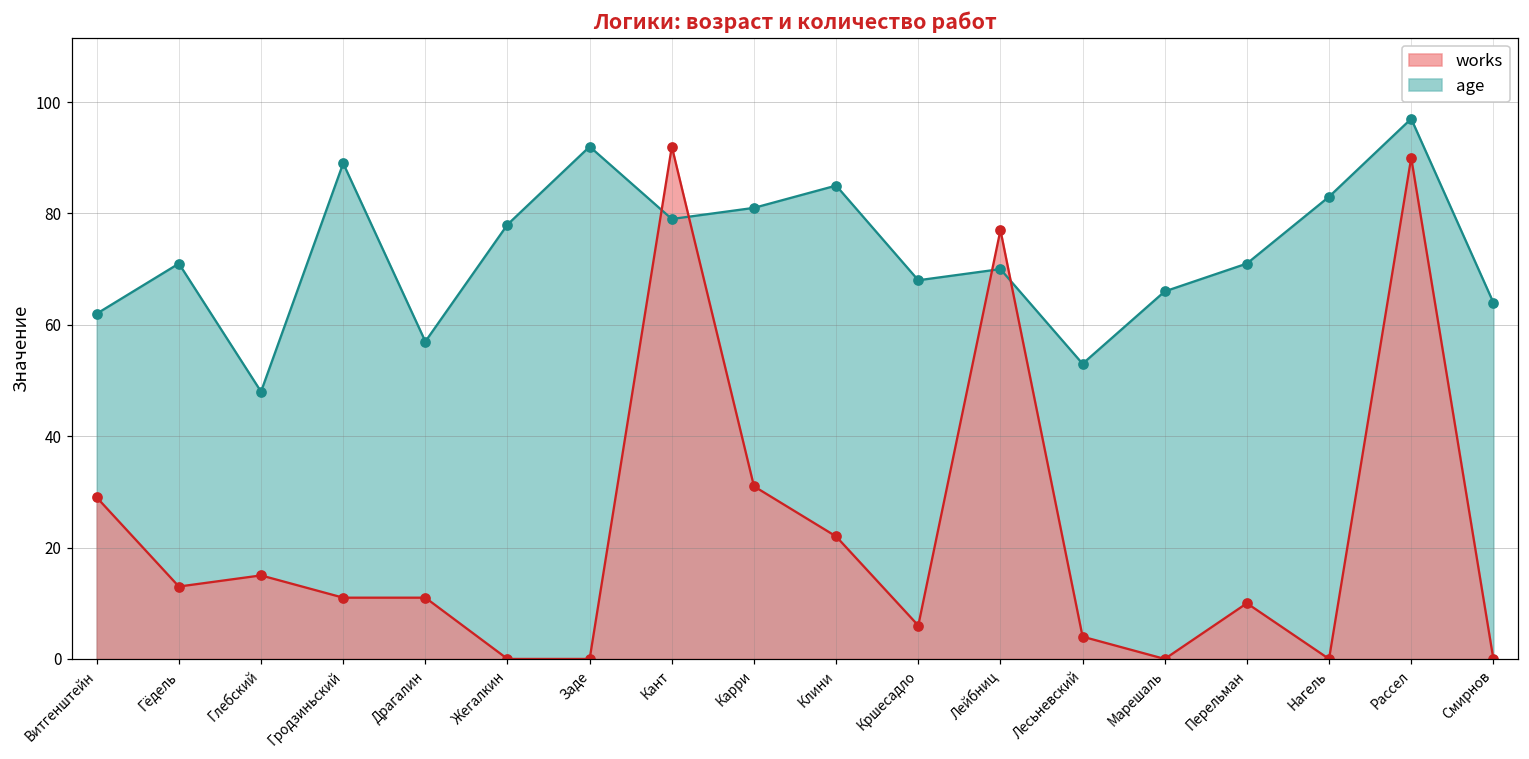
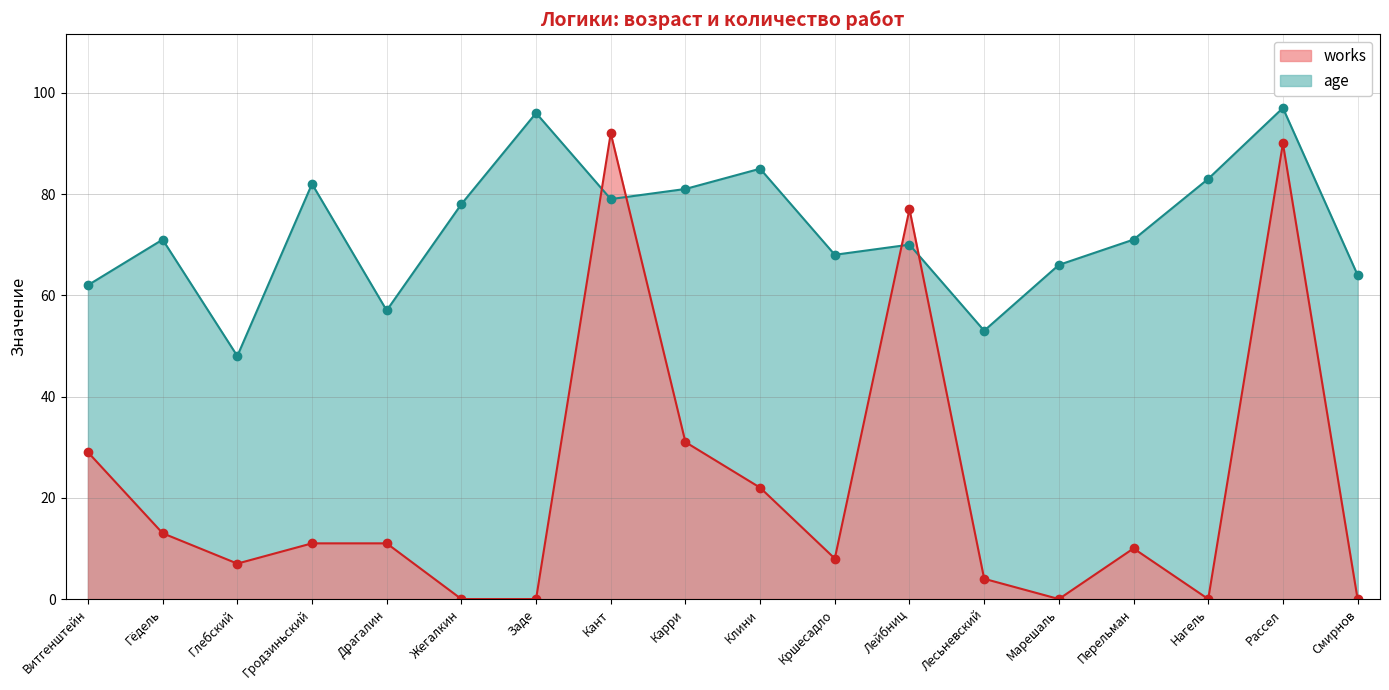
works, Глебский: 15 -> 7
age, Гродзиньский: 89 -> 82
age, Заде: 92 -> 96
works, Кршесадло: 6 -> 8
